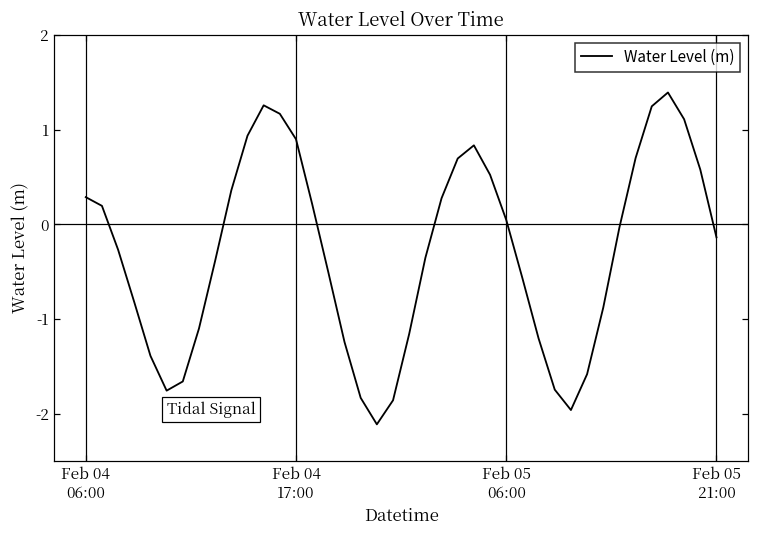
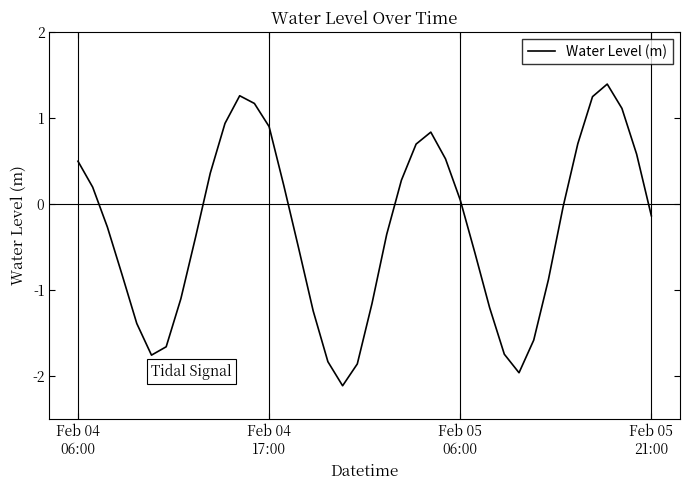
Feb 04 06:00: 0.3 -> 0.5
